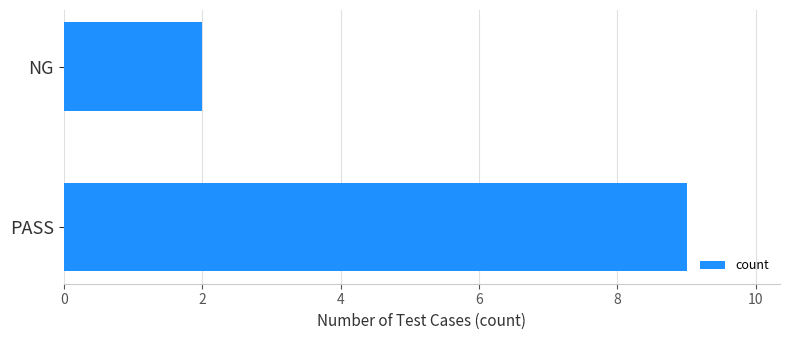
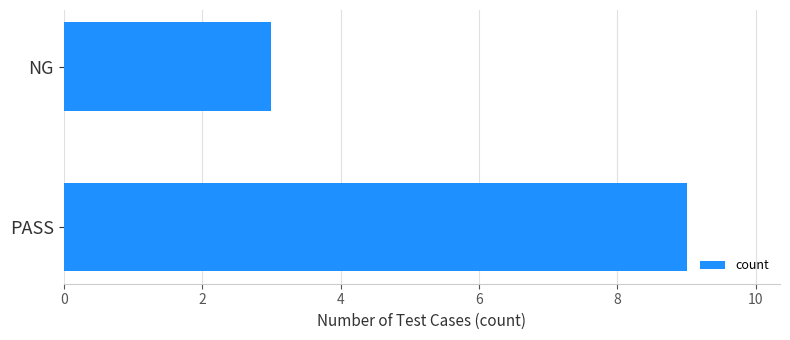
NG: 2 -> 3
